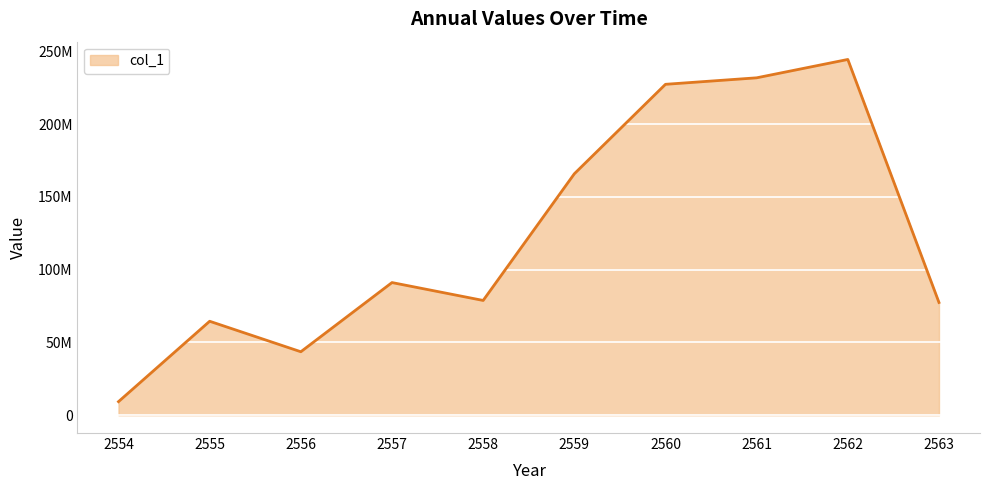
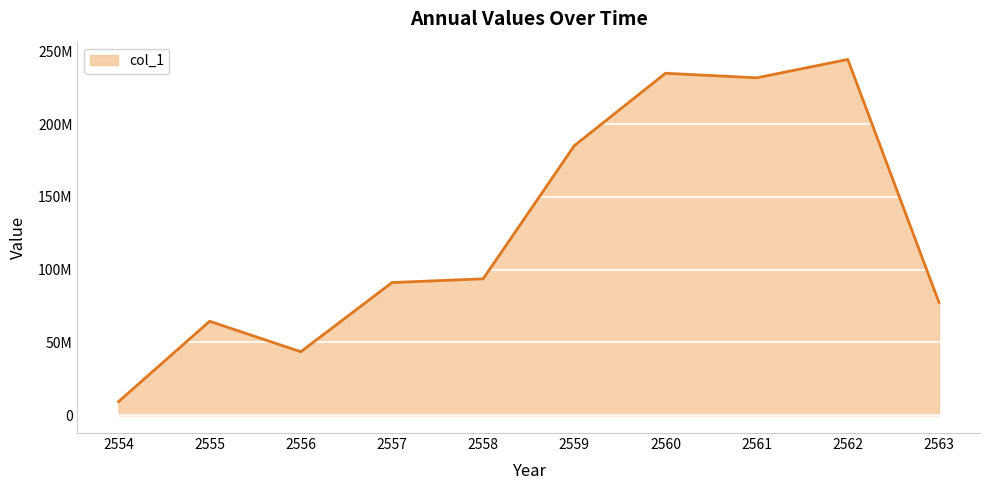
2558: 79000000 -> 94000000
2559: 166000000 -> 185000000
2560: 227000000 -> 235000000
